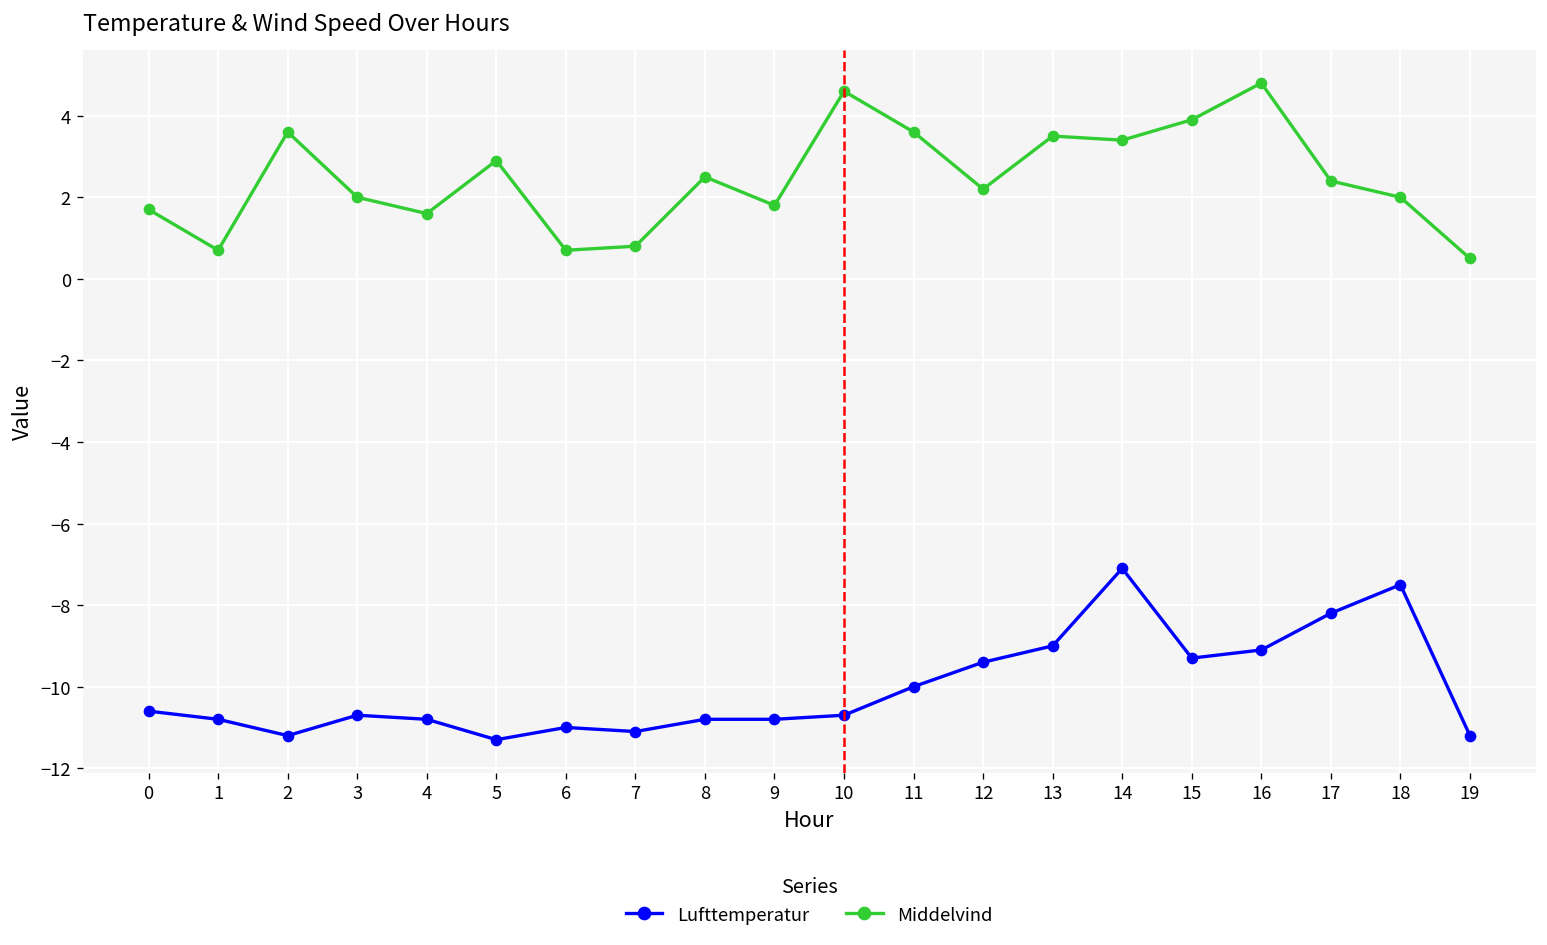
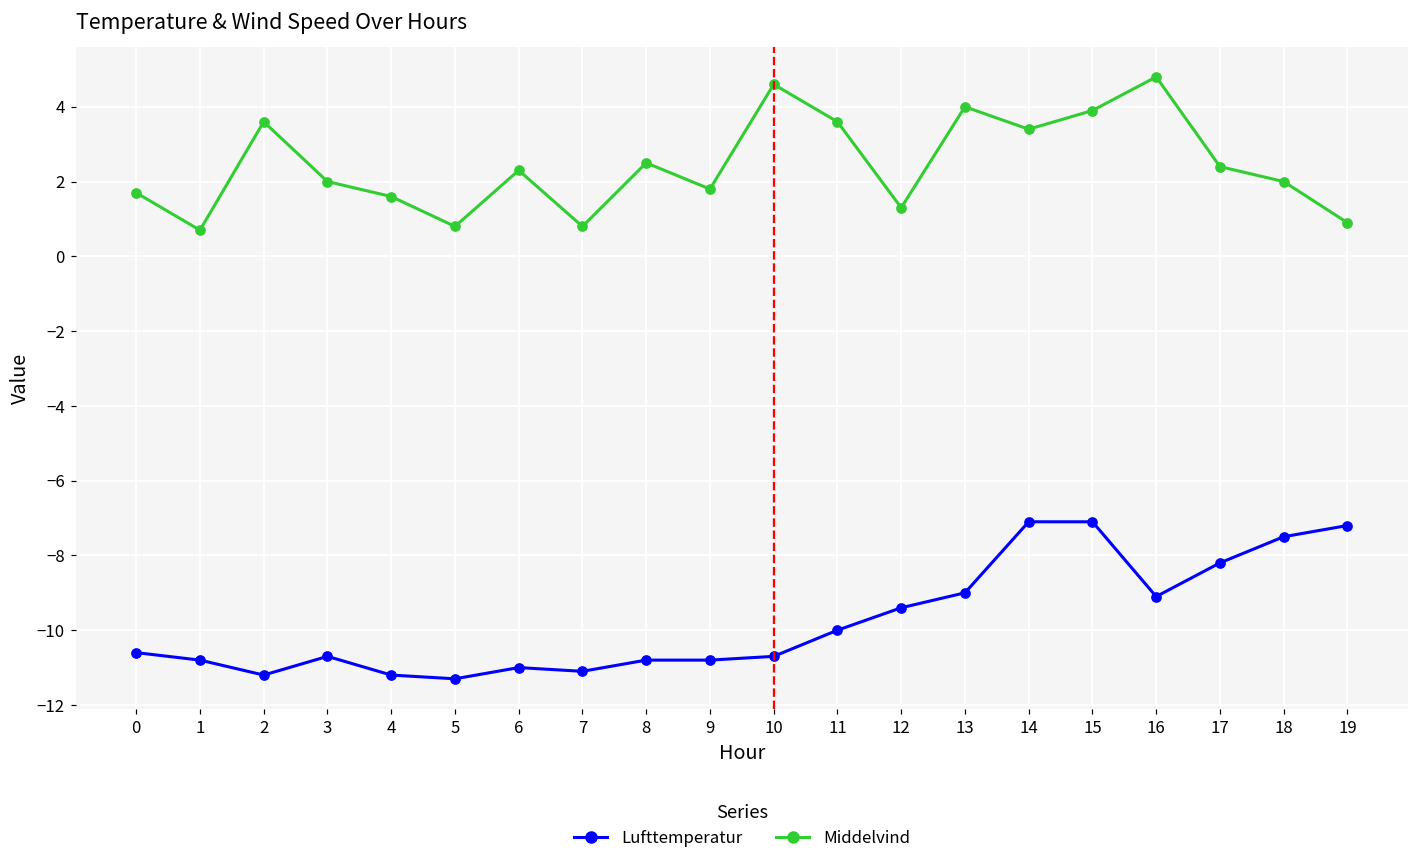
Lufttemperatur, 4: -10.8 -> -11.2
Middelvind, 5: 2.9 -> 0.8
Middelvind, 6: 0.7 -> 2.3
Middelvind, 12: 2.2 -> 1.3
Middelvind, 13: 3.5 -> 4.0
Lufttemperatur, 15: -9.3 -> -7.1
Lufttemperatur, 19: -11.2 -> -7.2
Middelvind, 19: 0.5 -> 0.9
